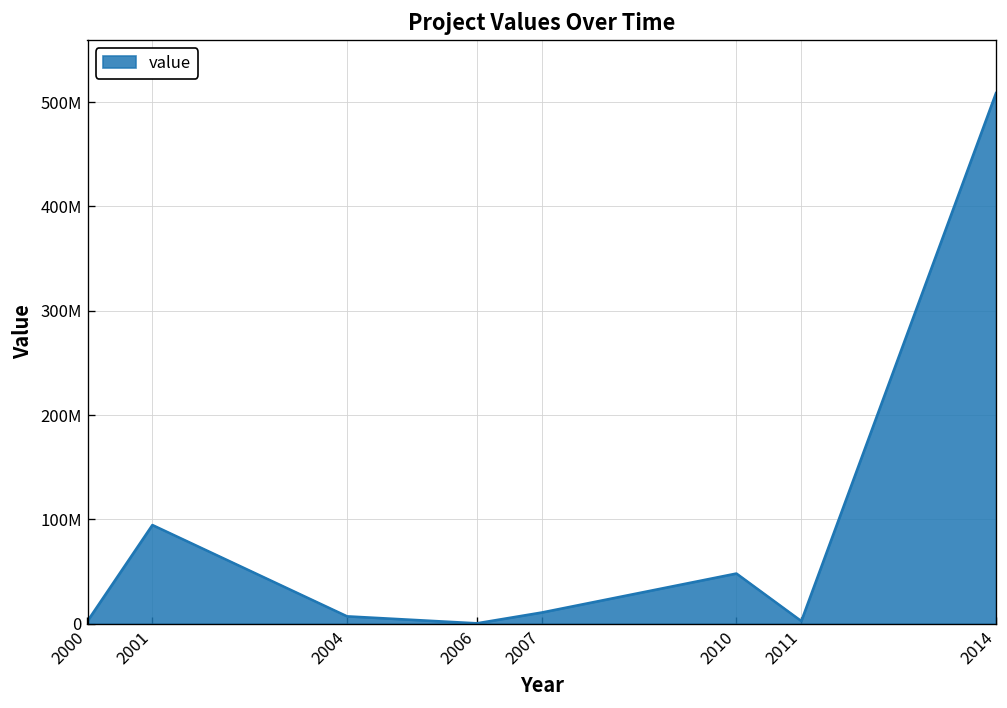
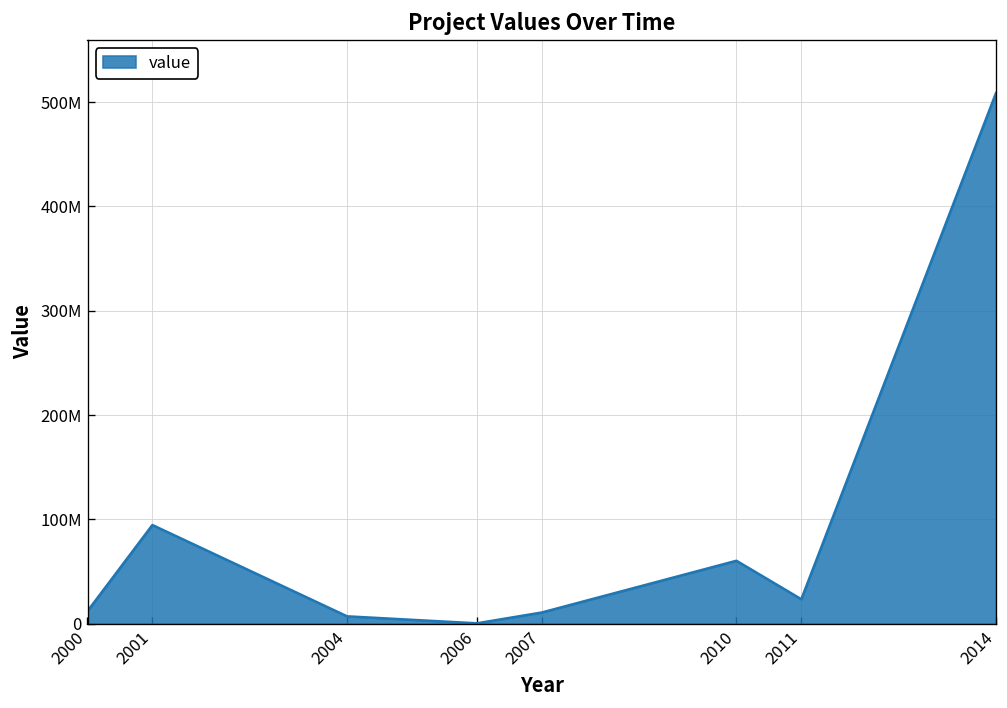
2000: 0 -> 10000000
2010: 50000000 -> 60000000
2011: 0 -> 20000000
